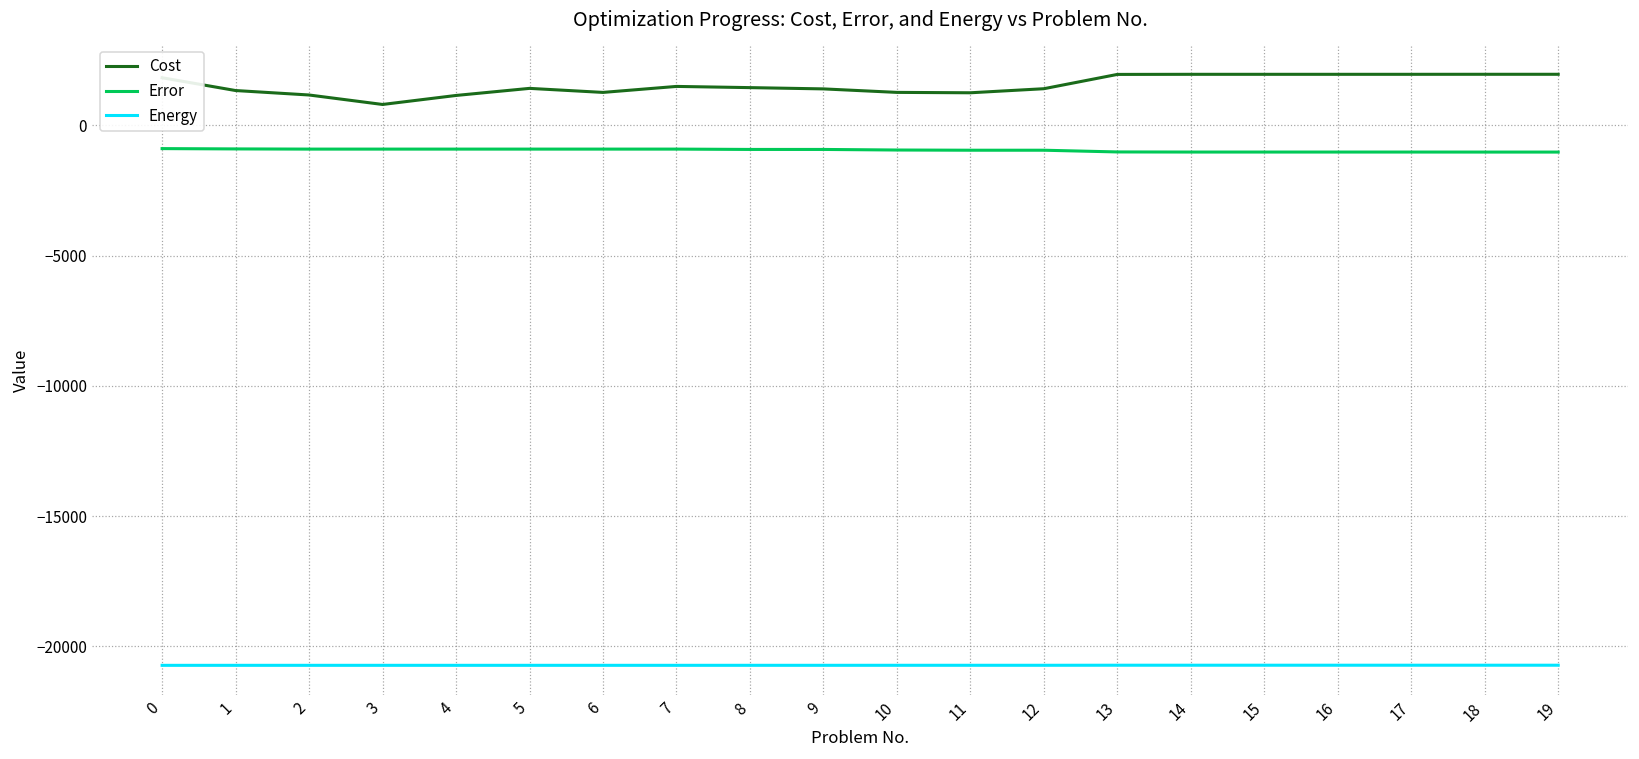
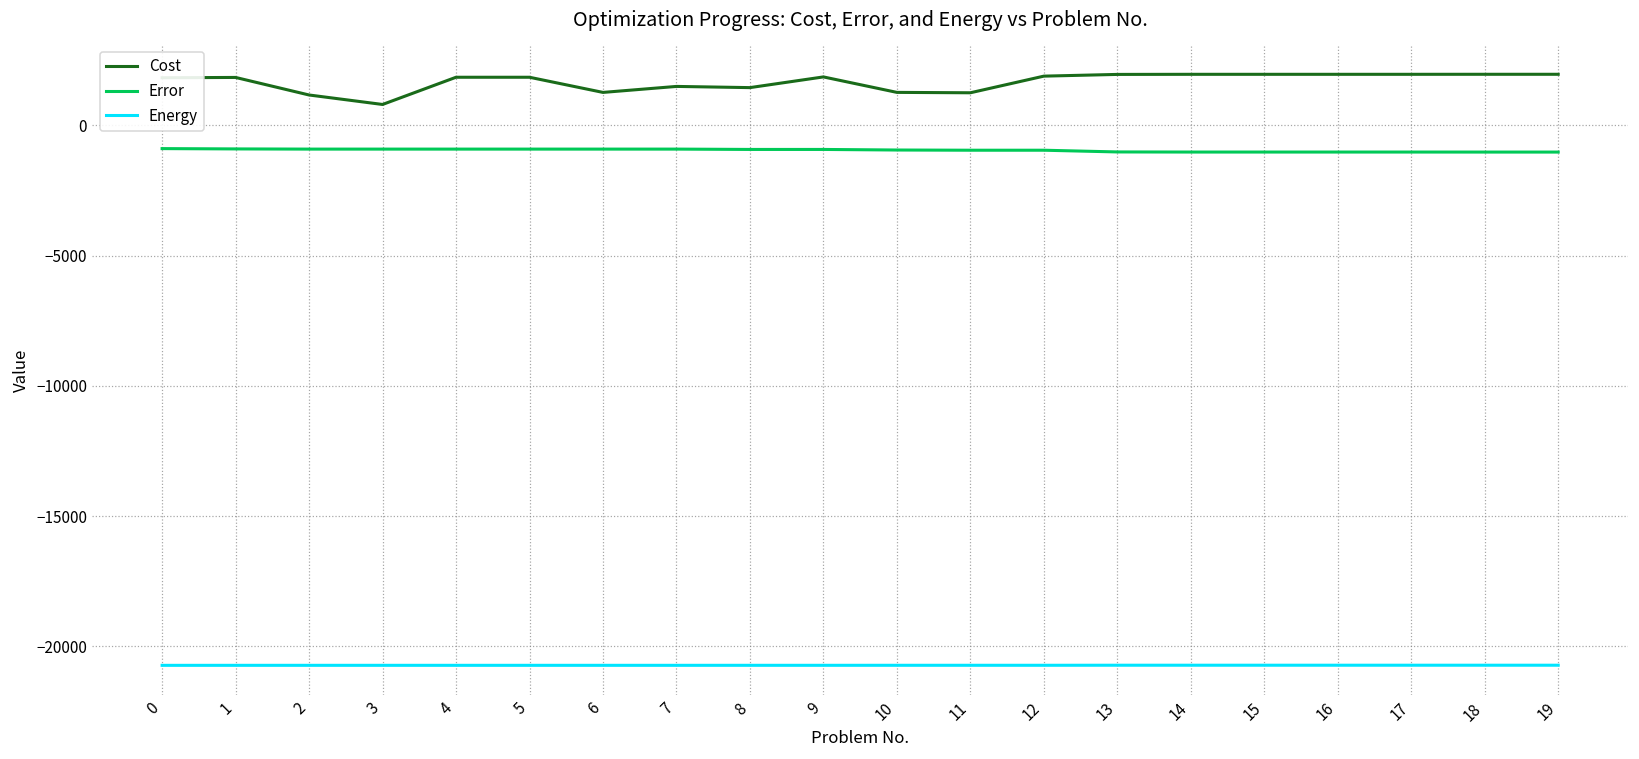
Cost, 1: 1300 -> 1800
Cost, 4: 1100 -> 1800
Cost, 5: 1400 -> 1800
Cost, 9: 1400 -> 1900
Cost, 12: 1400 -> 1900
